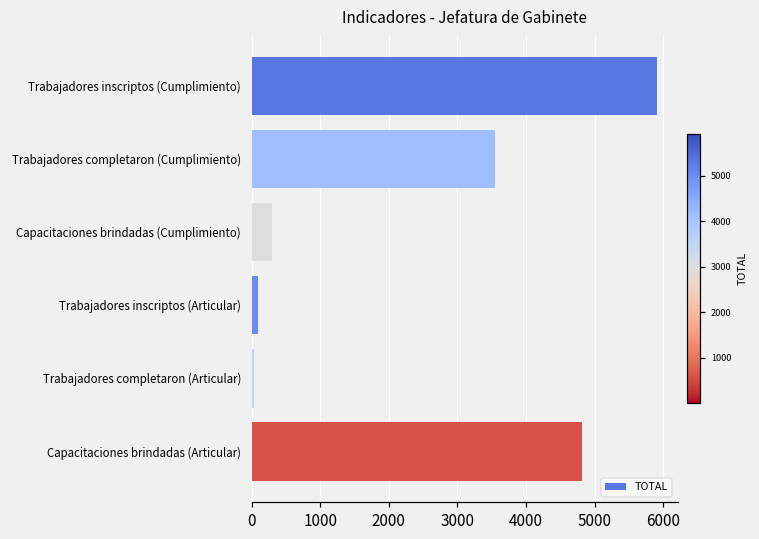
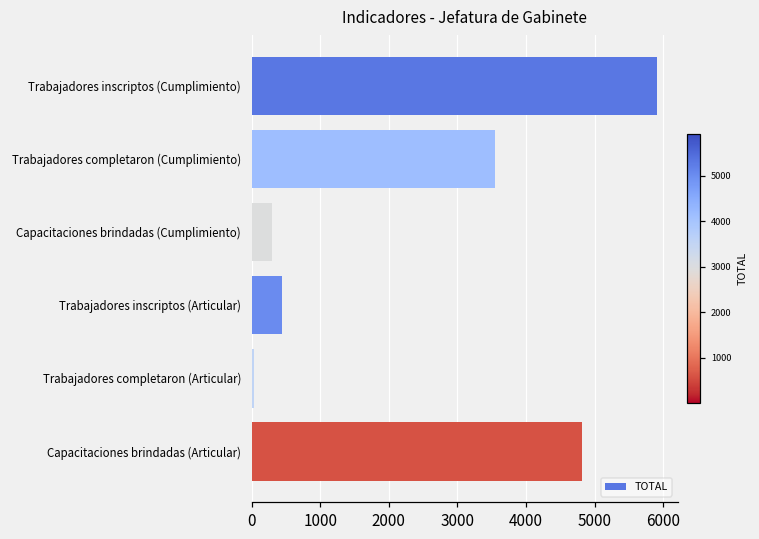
Trabajadores inscriptos (Articular): 100 -> 400
